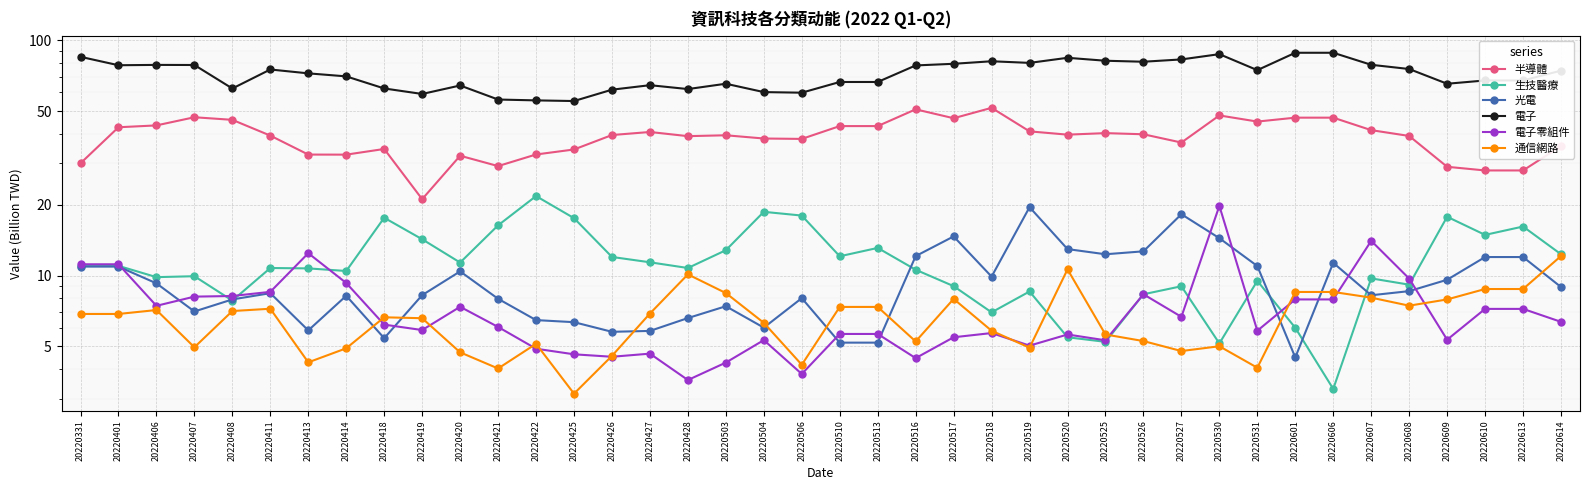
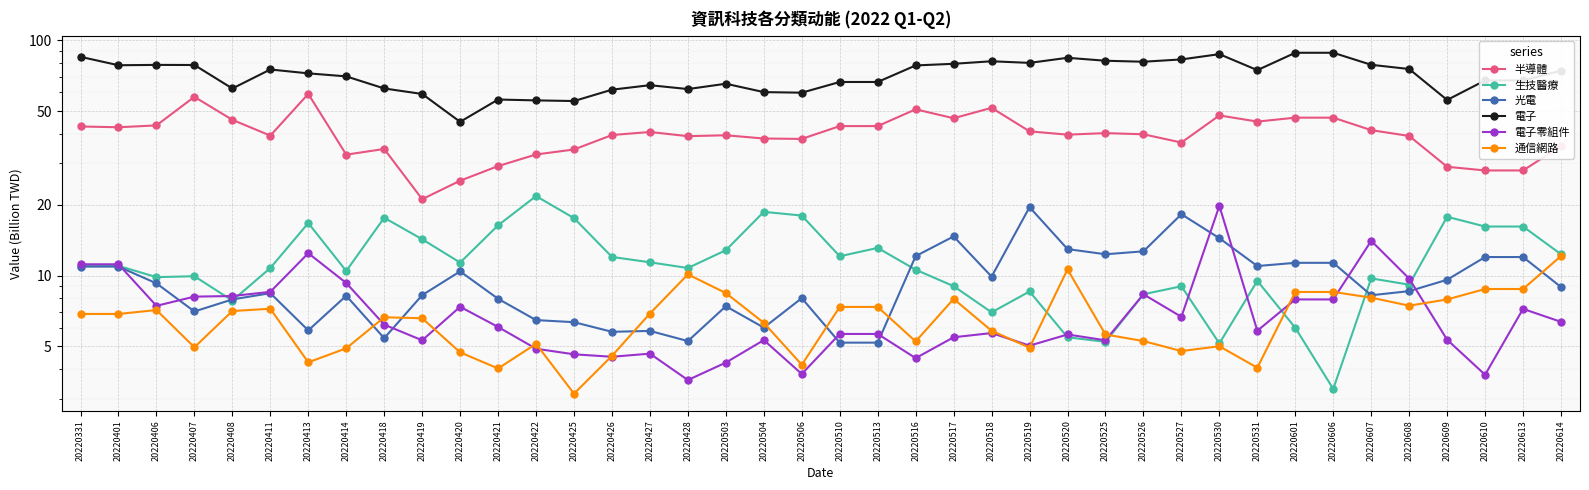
半導體, 20220331: 30 -> 43
半導體, 20220407: 47 -> 57
半導體, 20220413: 33 -> 59
生技醫療, 20220413: 11 -> 17
電子零組件, 20220419: 5.9 -> 5.3
半導體, 20220420: 32 -> 25
電子, 20220420: 64 -> 45
光電, 20220428: 6.6 -> 5.3
光電, 20220601: 4.5 -> 11
電子, 20220609: 65 -> 56
生技醫療, 20220610: 15 -> 16
電子零組件, 20220610: 7.2 -> 3.8
